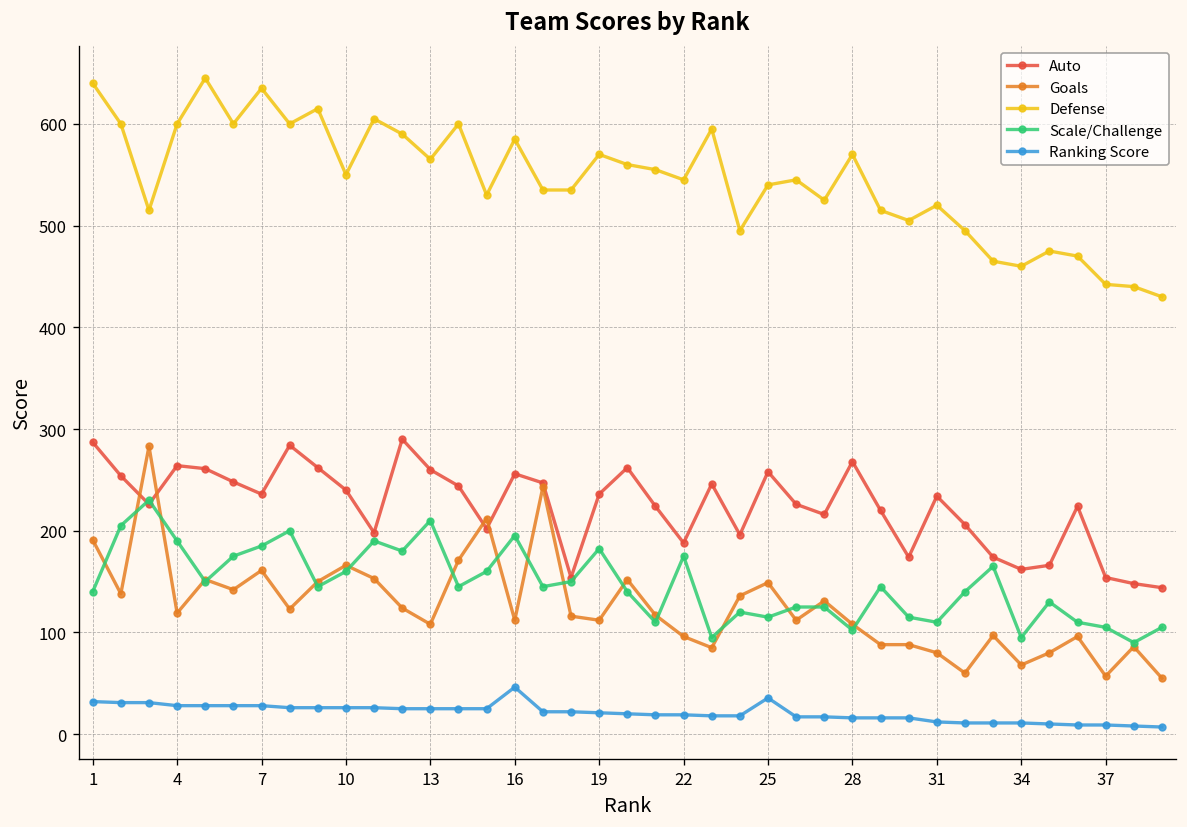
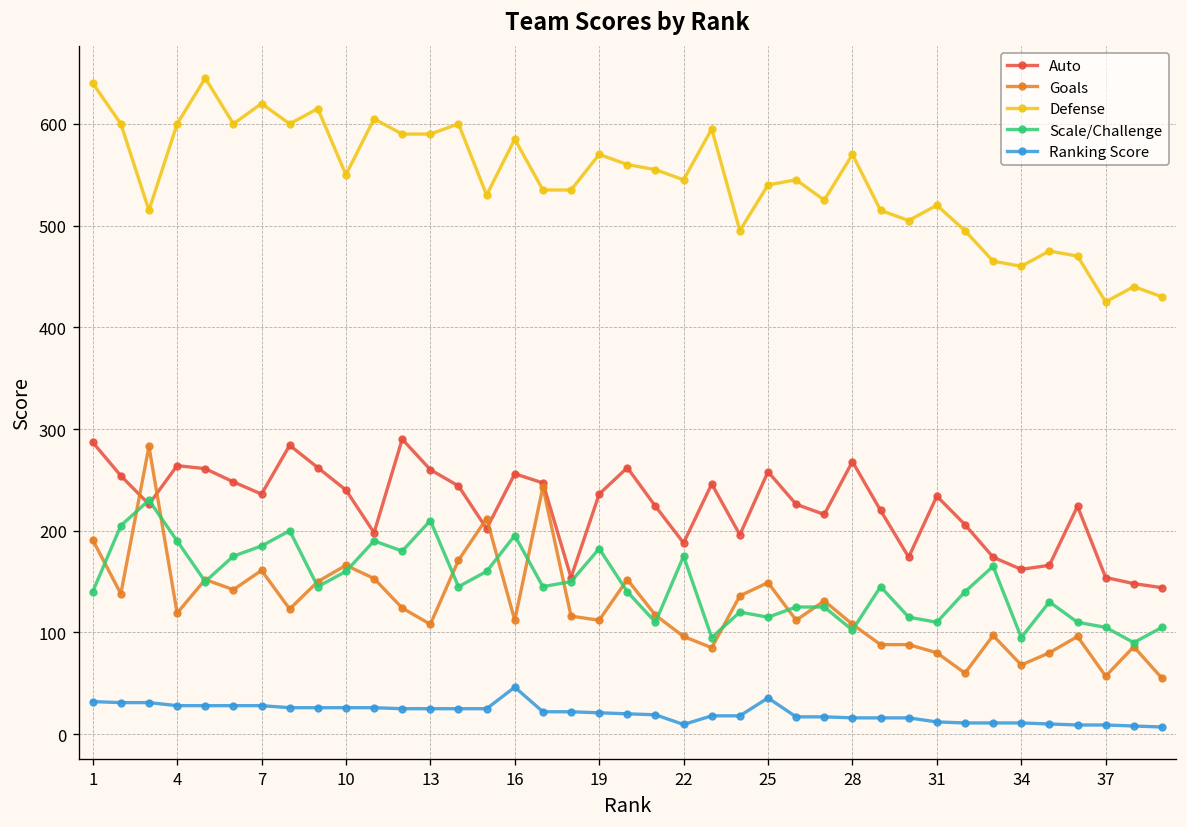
Defense, 7: 640 -> 620
Defense, 13: 570 -> 590
Ranking Score, 22: 20 -> 10
Defense, 37: 440 -> 430
